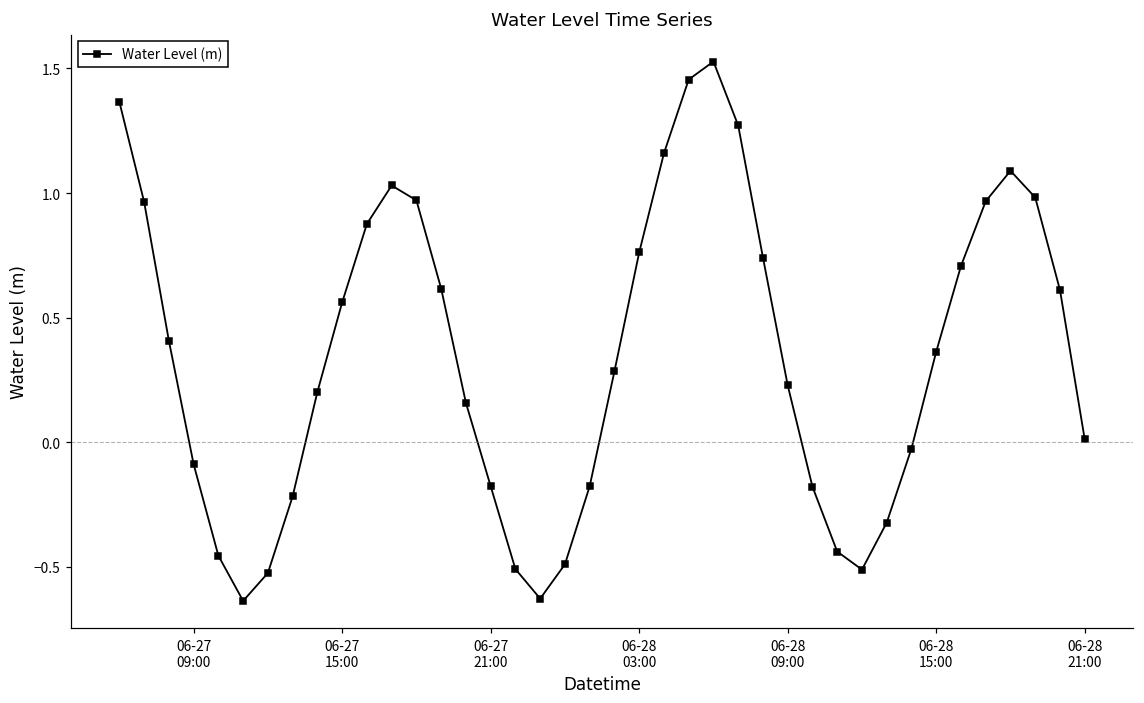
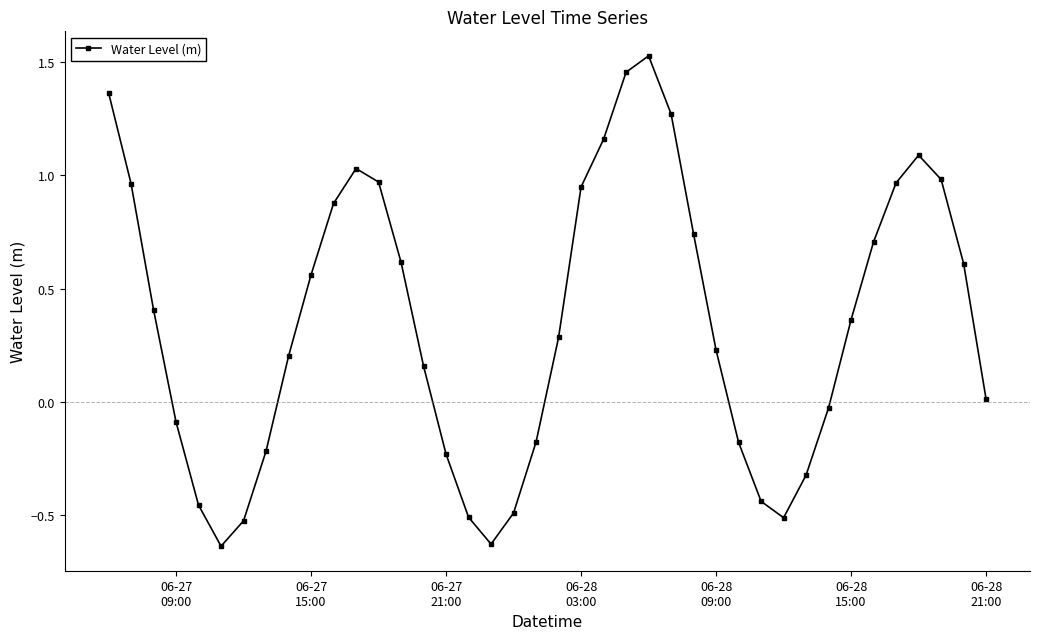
06-27 21:00: -0.18 -> -0.23
06-28 03:00: 0.76 -> 0.95
